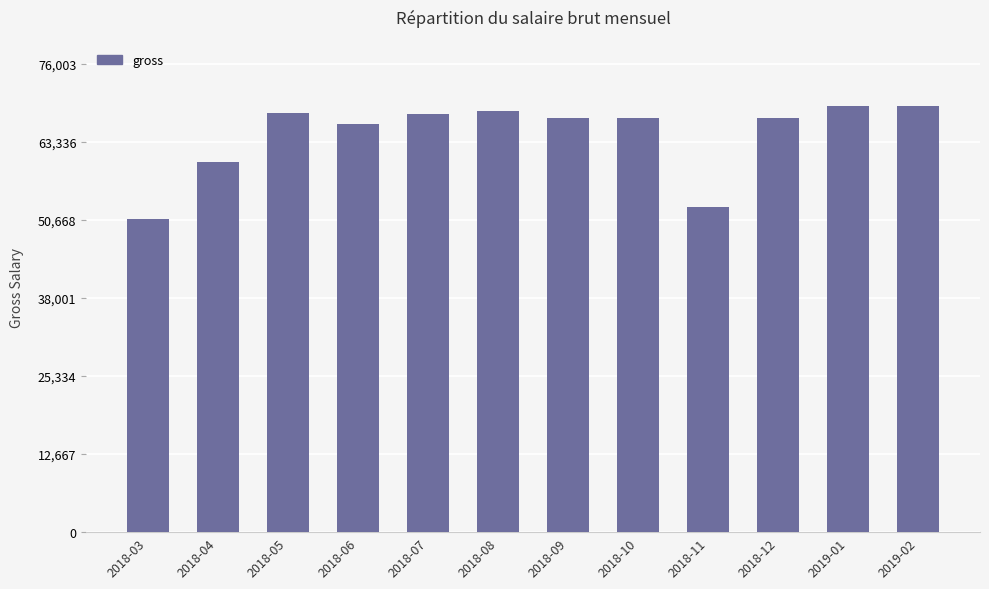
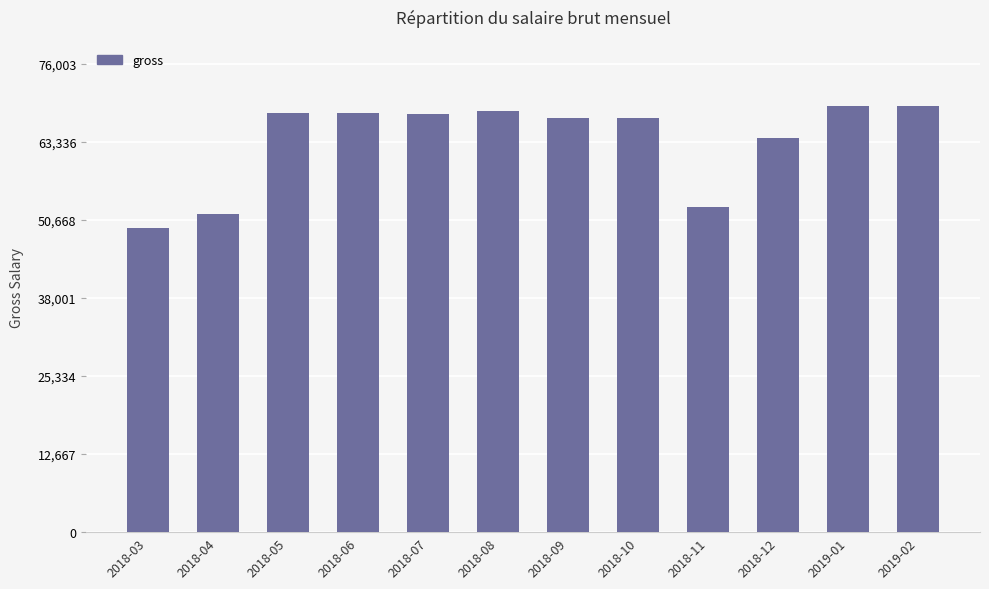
2018-03: 51,000 -> 49,000
2018-04: 60,000 -> 52,000
2018-06: 66,000 -> 68,000
2018-12: 67,000 -> 64,000
